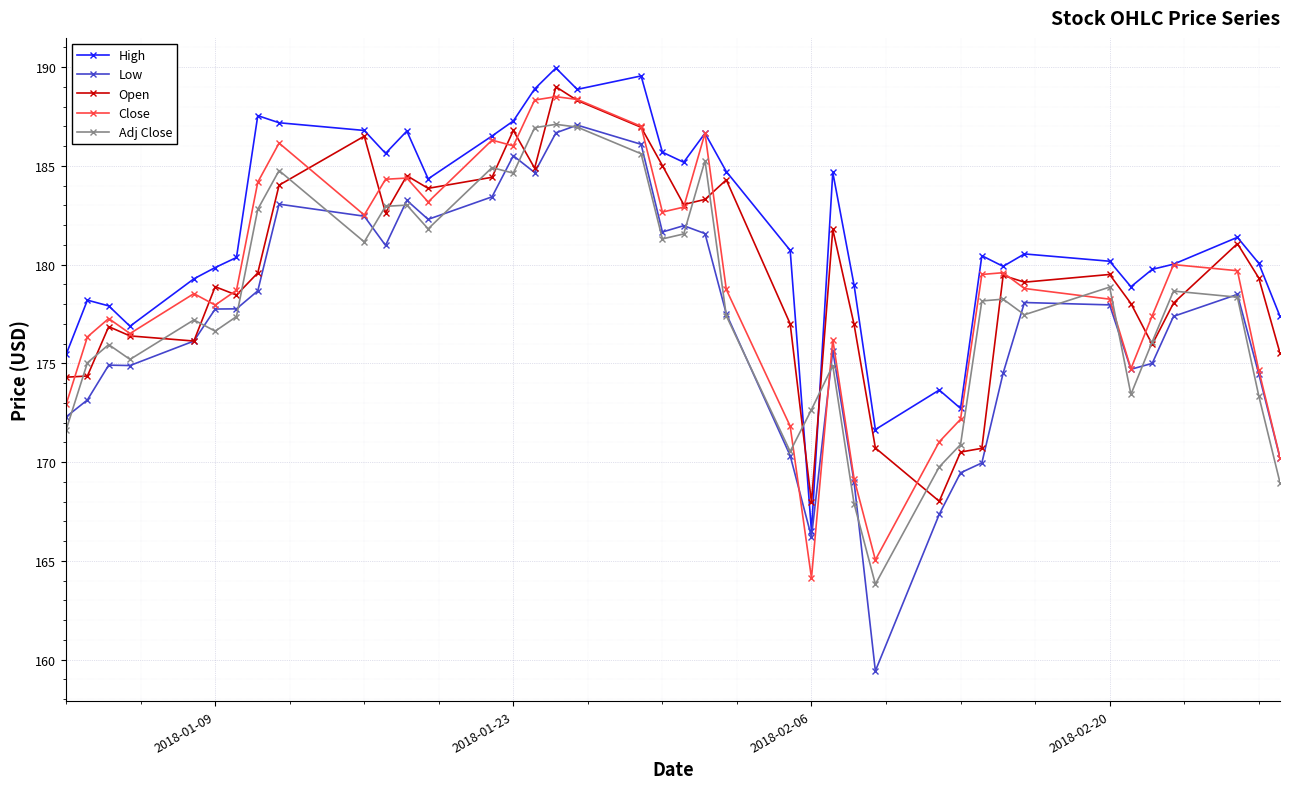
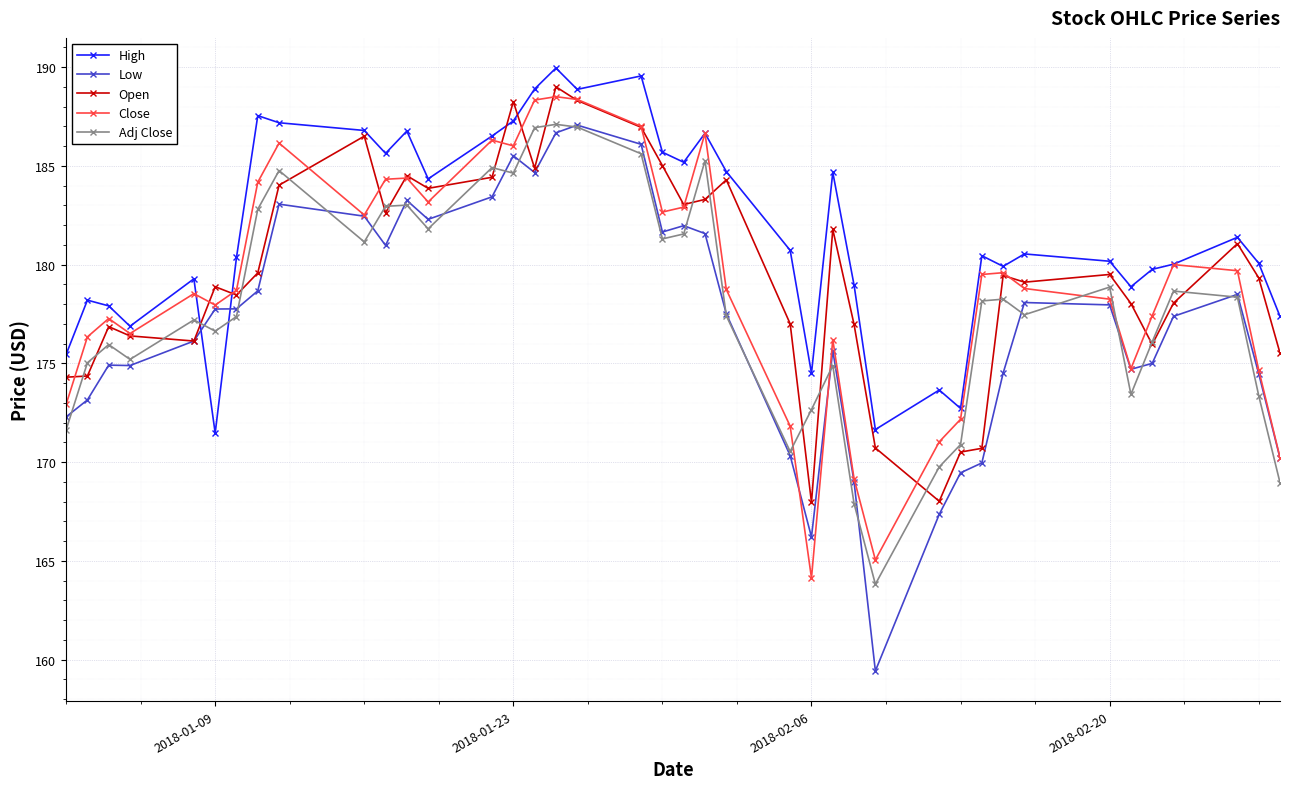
High, 2018-01-09: 179.9 -> 171.5
Open, 2018-01-23: 186.8 -> 188.3
High, 2018-02-06: 166.5 -> 174.5
